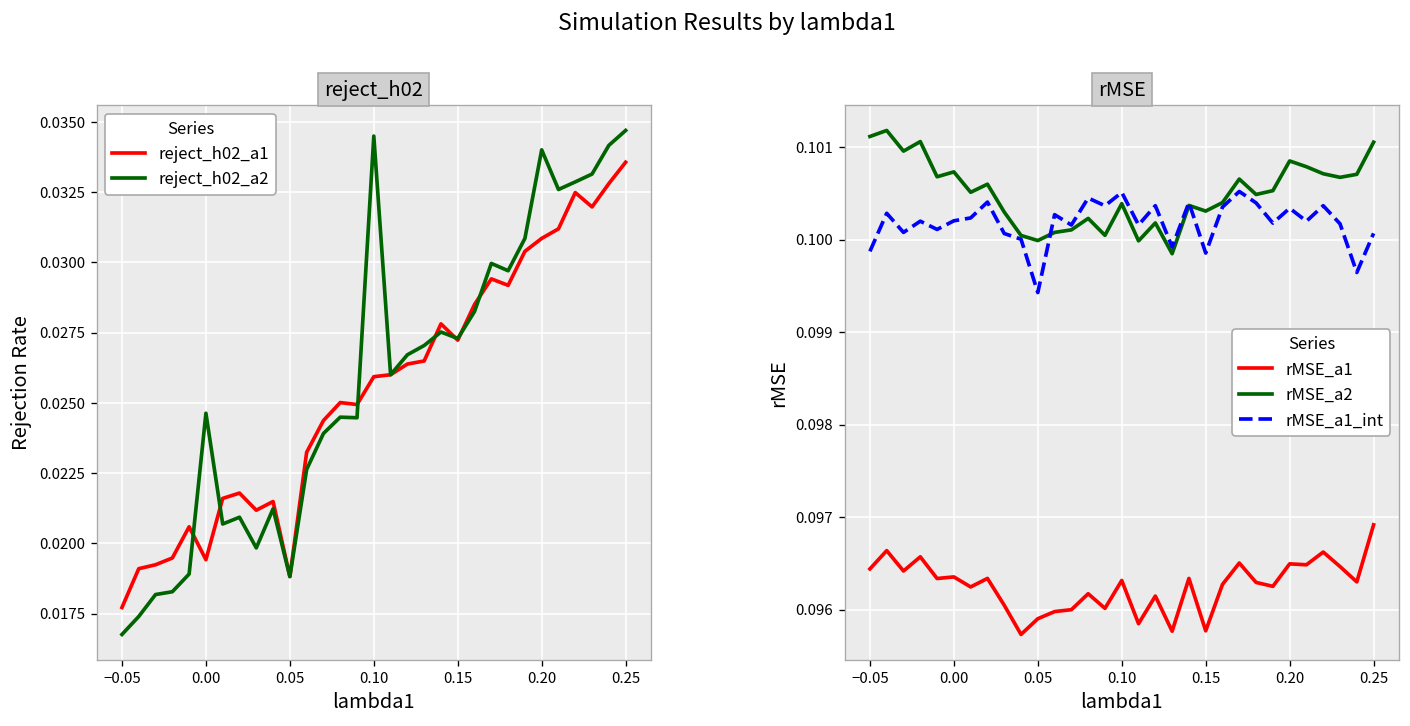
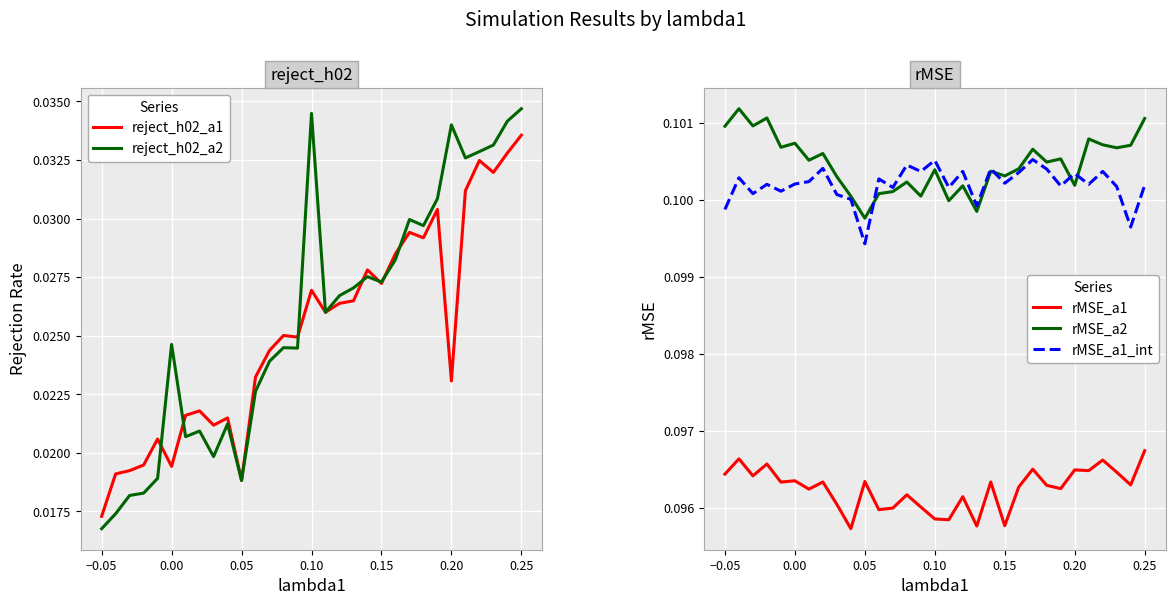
reject_h02, reject_h02_a1, −0.05: 0.0177 -> 0.0173
reject_h02, reject_h02_a1, 0.10: 0.0259 -> 0.0269
reject_h02, reject_h02_a1, 0.20: 0.0309 -> 0.0231
rMSE, rMSE_a2, −0.05: 0.1011 -> 0.1010
rMSE, rMSE_a1, 0.05: 0.0959 -> 0.0963
rMSE, rMSE_a2, 0.05: 0.1000 -> 0.0998
rMSE, rMSE_a1, 0.10: 0.0963 -> 0.0959
rMSE, rMSE_a1_int, 0.15: 0.0999 -> 0.1002
rMSE, rMSE_a2, 0.20: 0.1008 -> 0.1002
rMSE, rMSE_a1, 0.25: 0.0969 -> 0.0967
rMSE, rMSE_a1_int, 0.25: 0.1001 -> 0.1002
